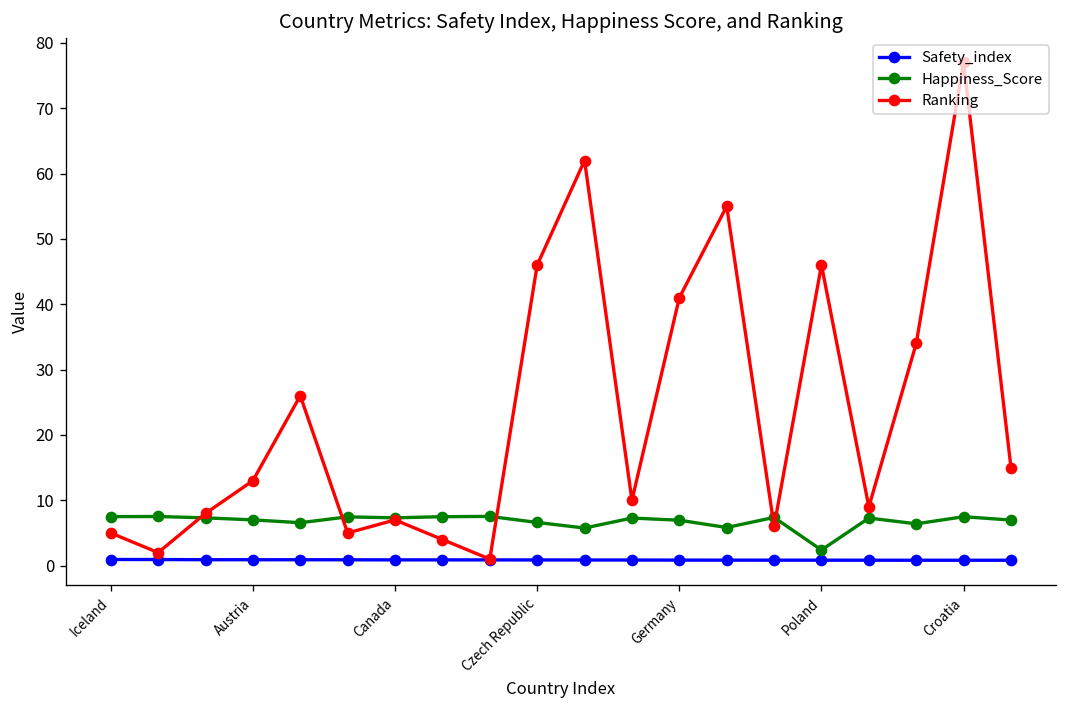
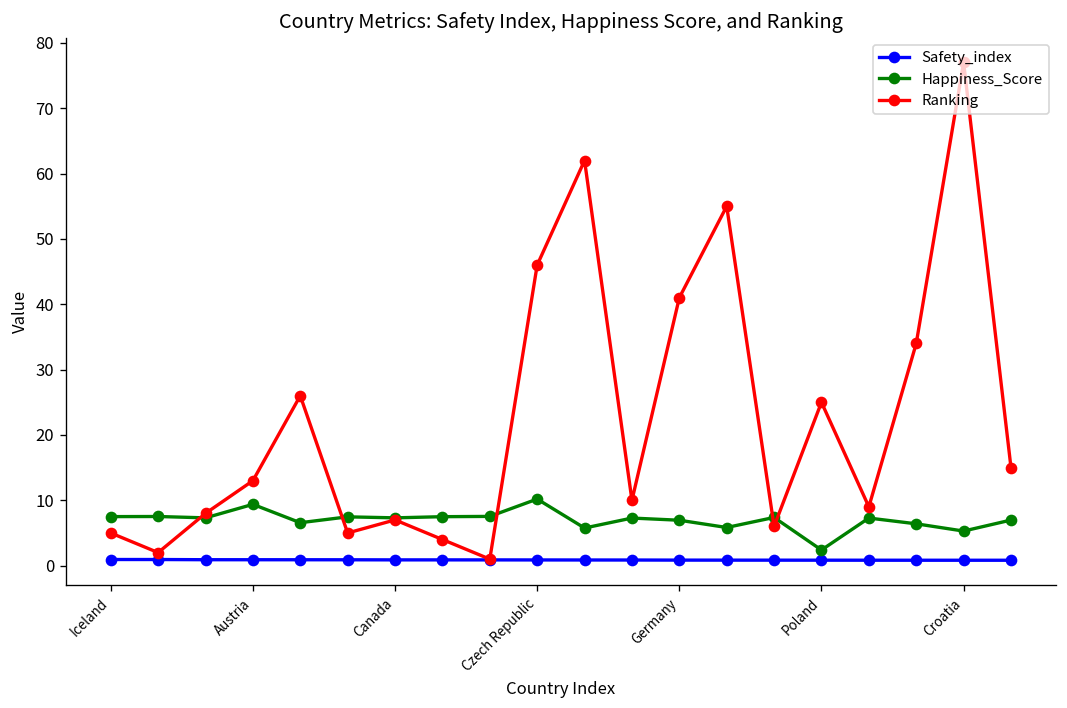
Happiness_Score, Austria: 7 -> 9
Happiness_Score, Czech Republic: 7 -> 10
Ranking, Poland: 46 -> 25
Happiness_Score, Croatia: 7 -> 5
